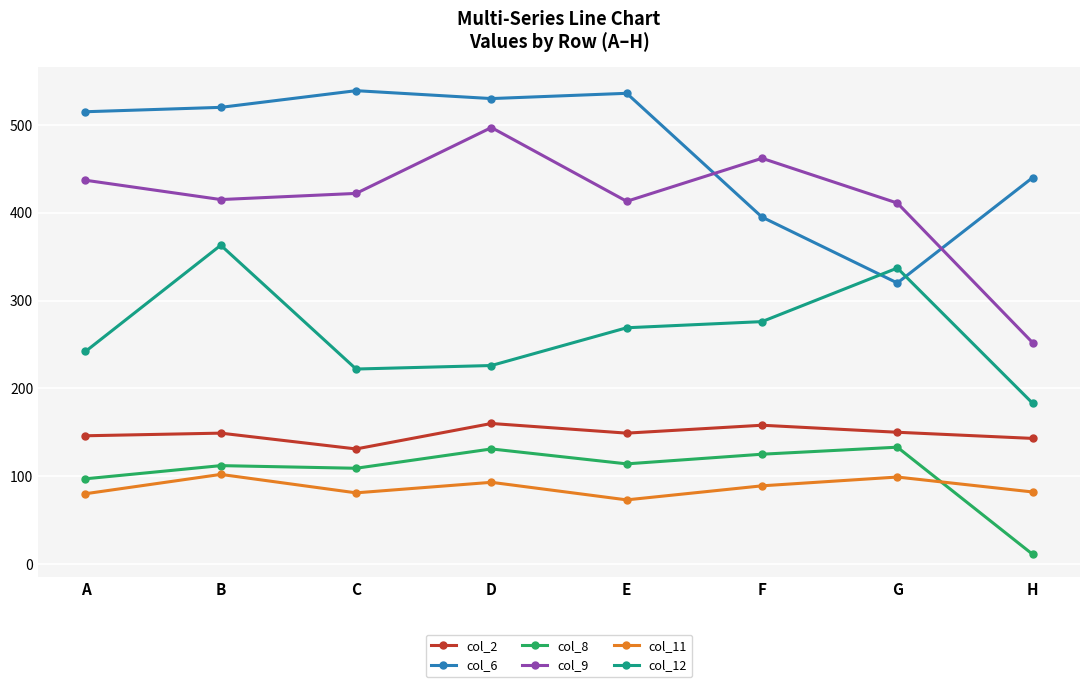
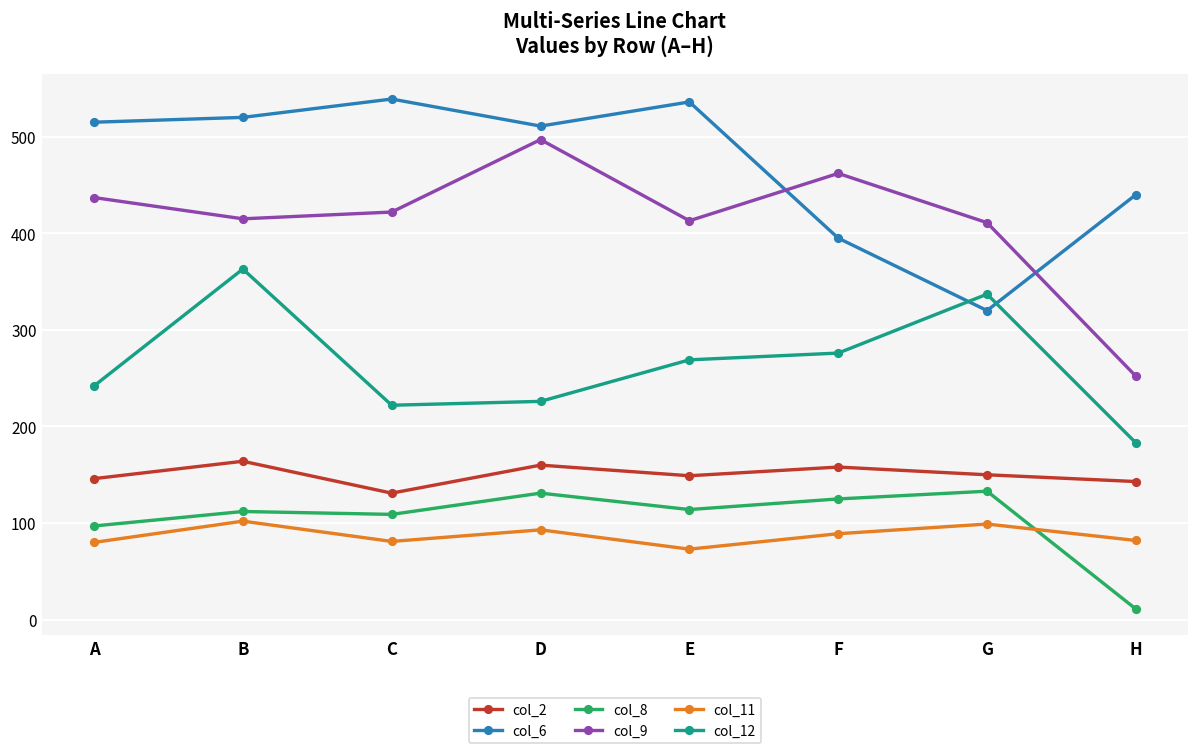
col_2, B: 150 -> 160
col_6, D: 530 -> 510
